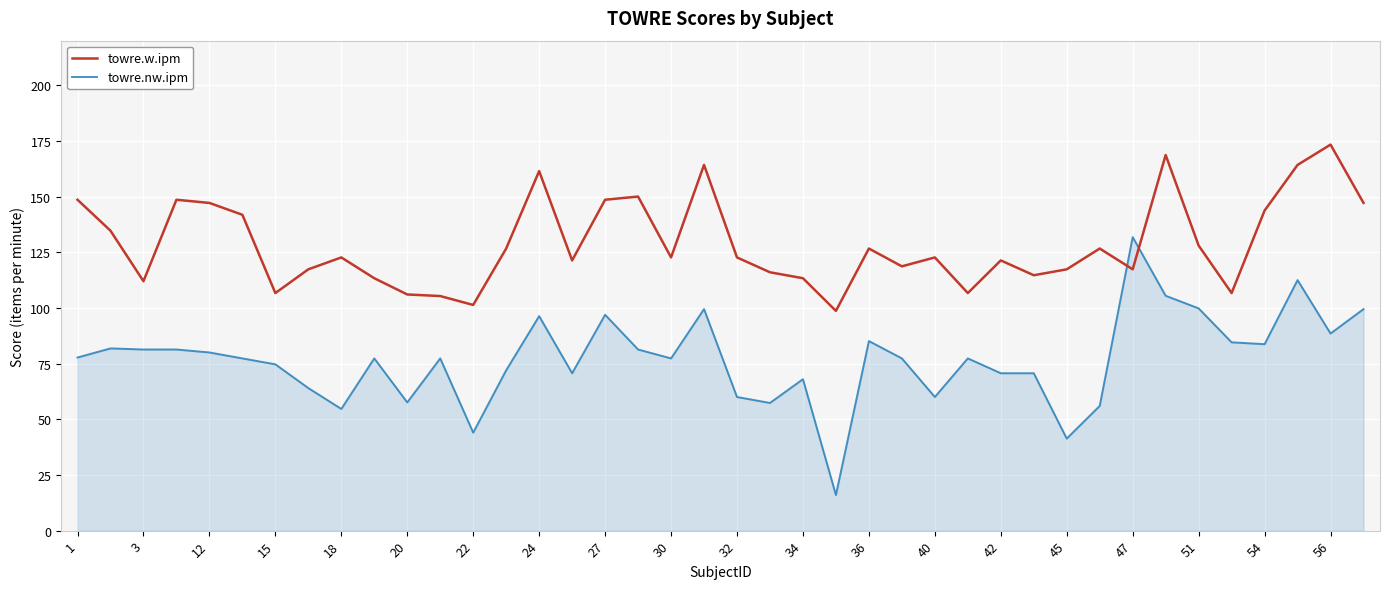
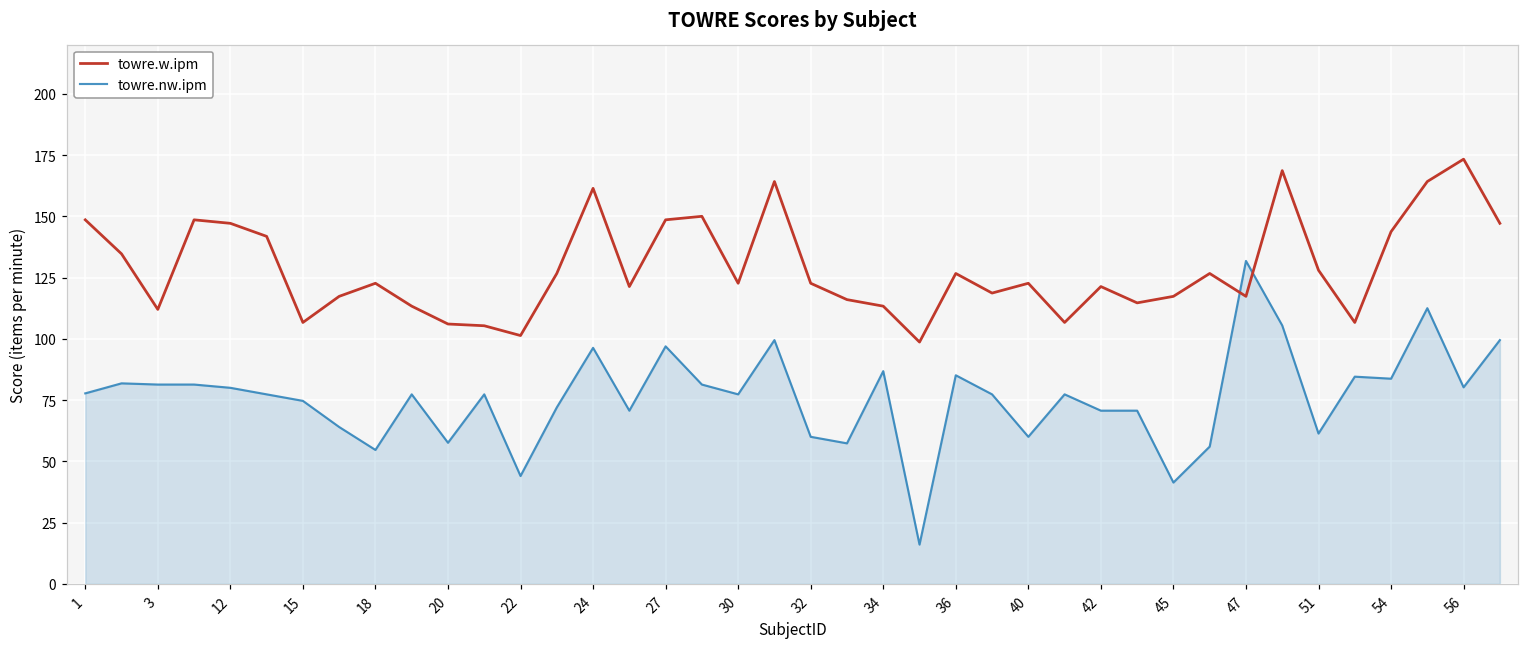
towre.nw.ipm, 34: 68 -> 87
towre.nw.ipm, 51: 100 -> 61
towre.nw.ipm, 56: 89 -> 80
